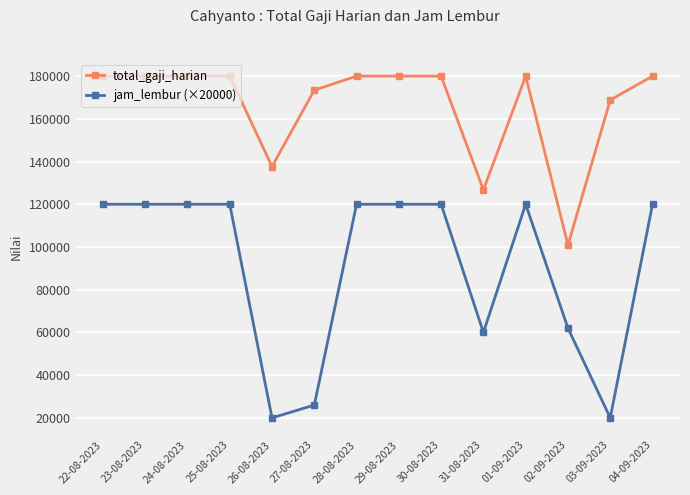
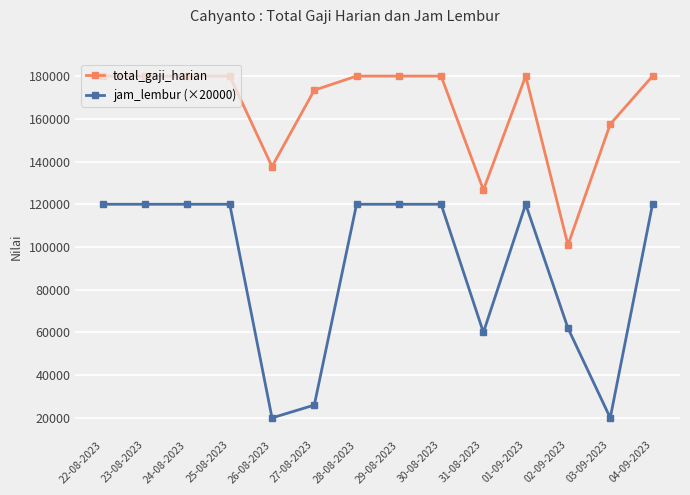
total_gaji_harian, 03-09-2023: 169000 -> 158000
